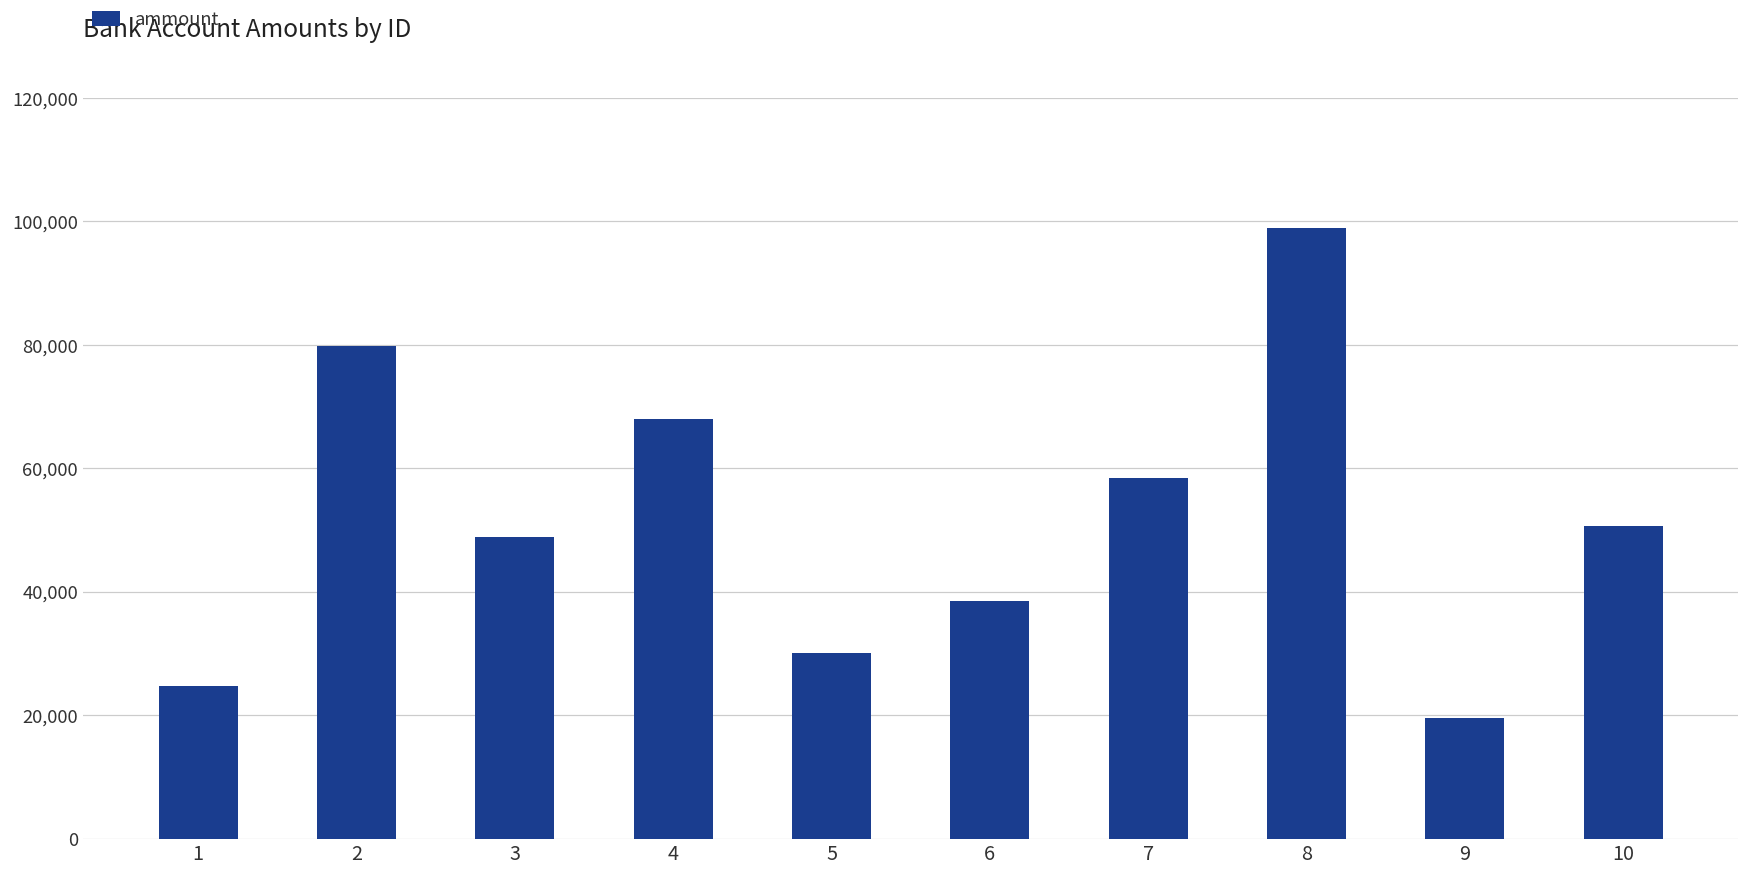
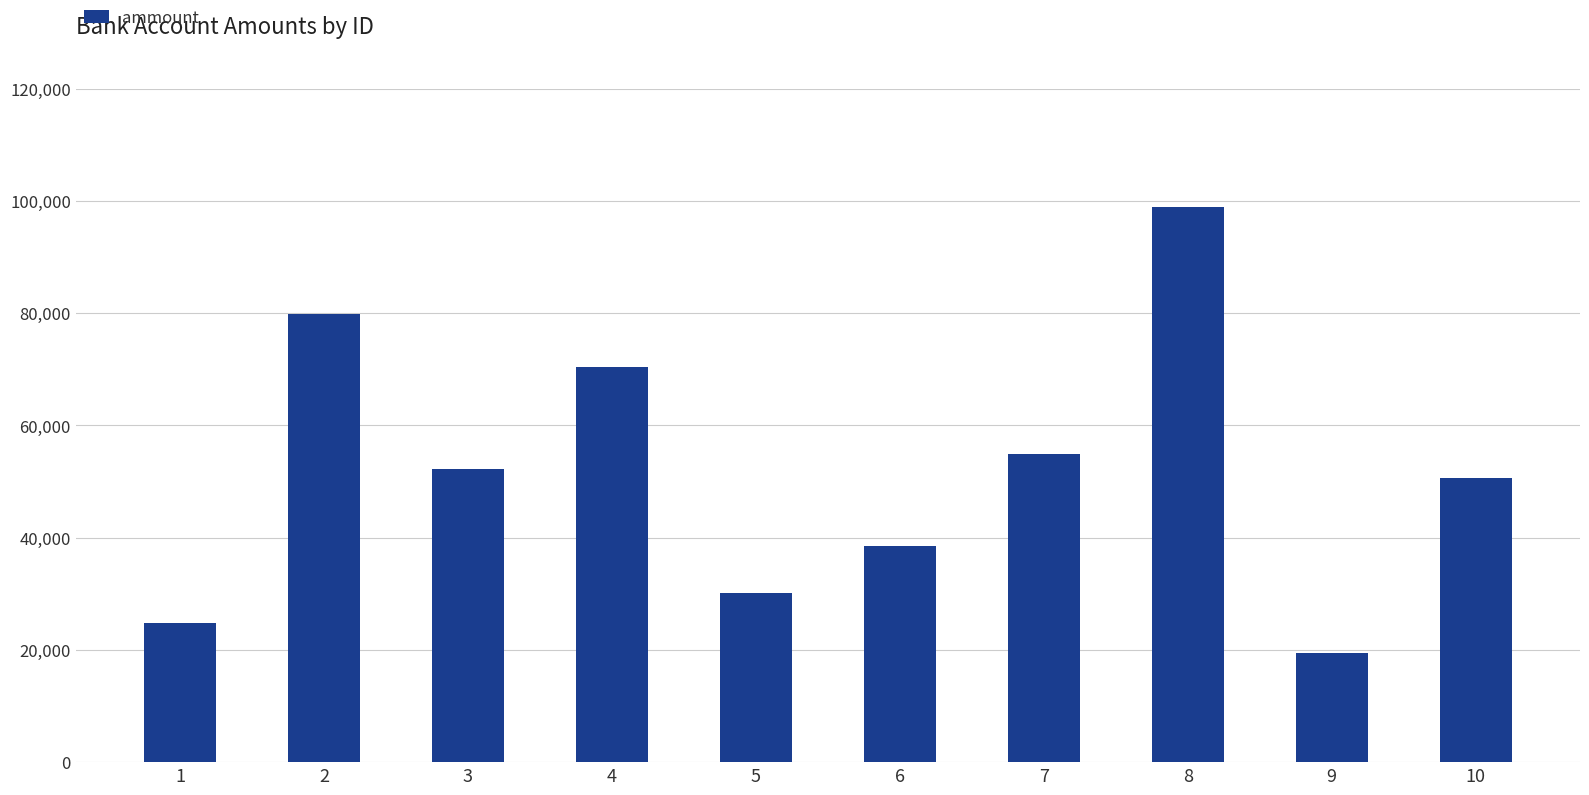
3: 49,000 -> 52,000
4: 68,000 -> 70,000
7: 58,000 -> 55,000
